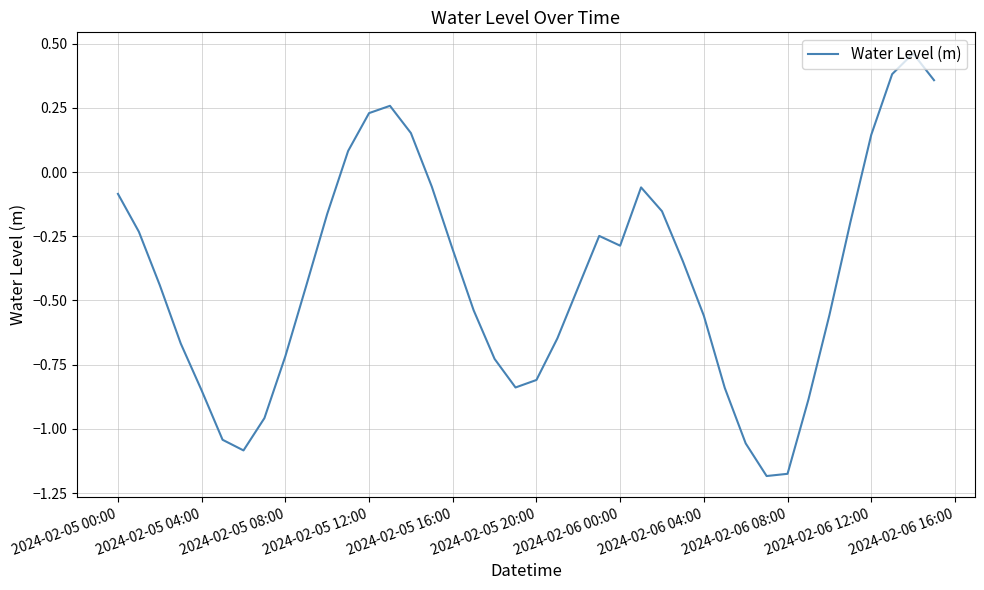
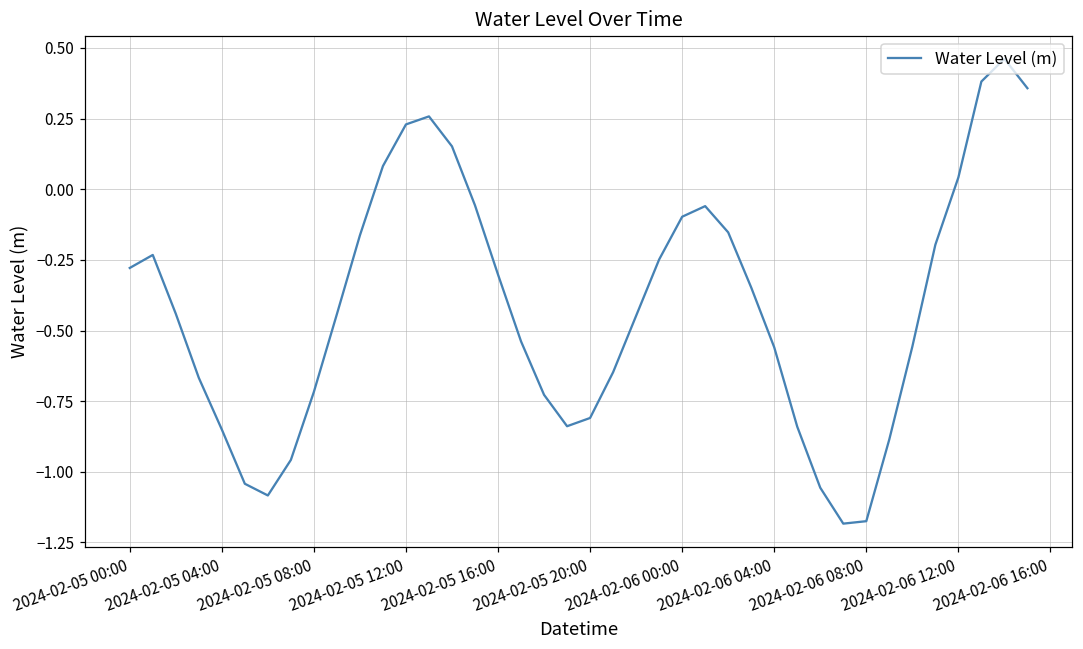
2024-02-05 00:00: -0.08 -> -0.28
2024-02-06 00:00: -0.29 -> -0.10
2024-02-06 12:00: 0.14 -> 0.04
